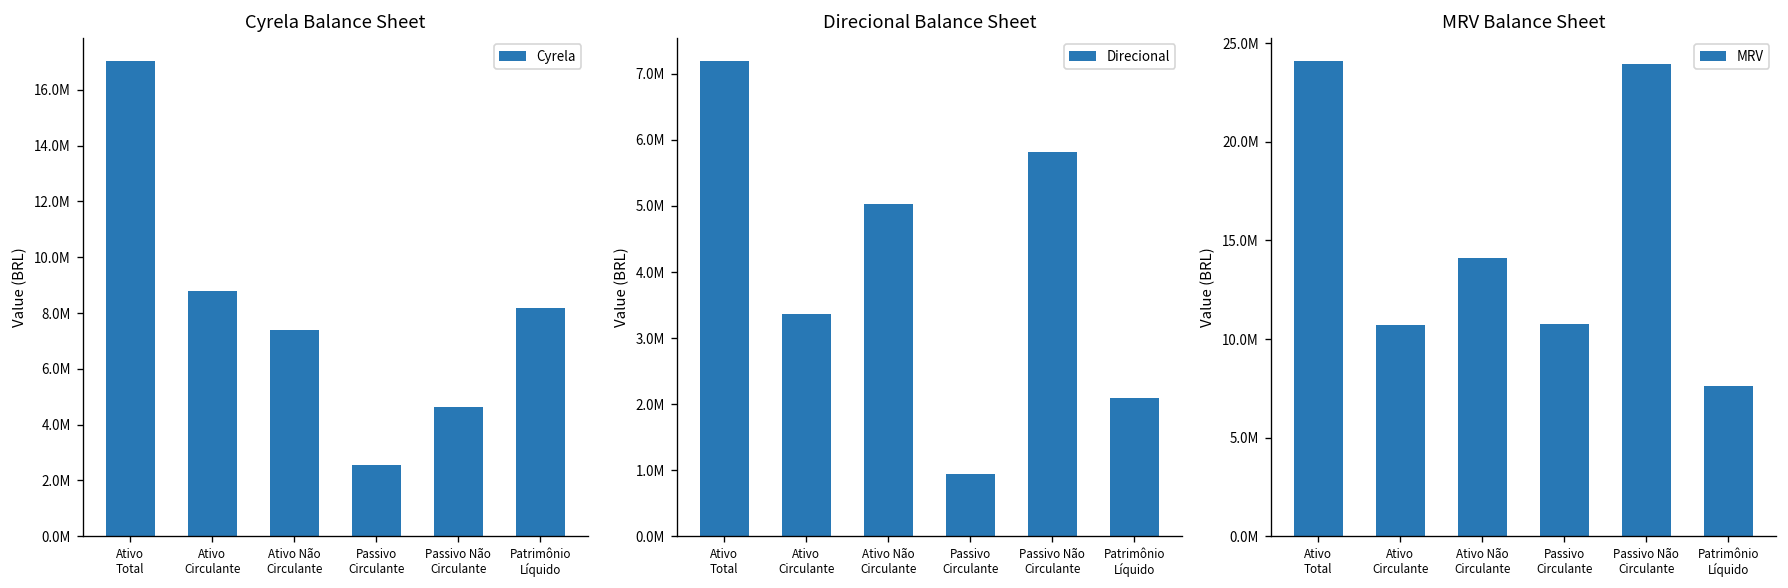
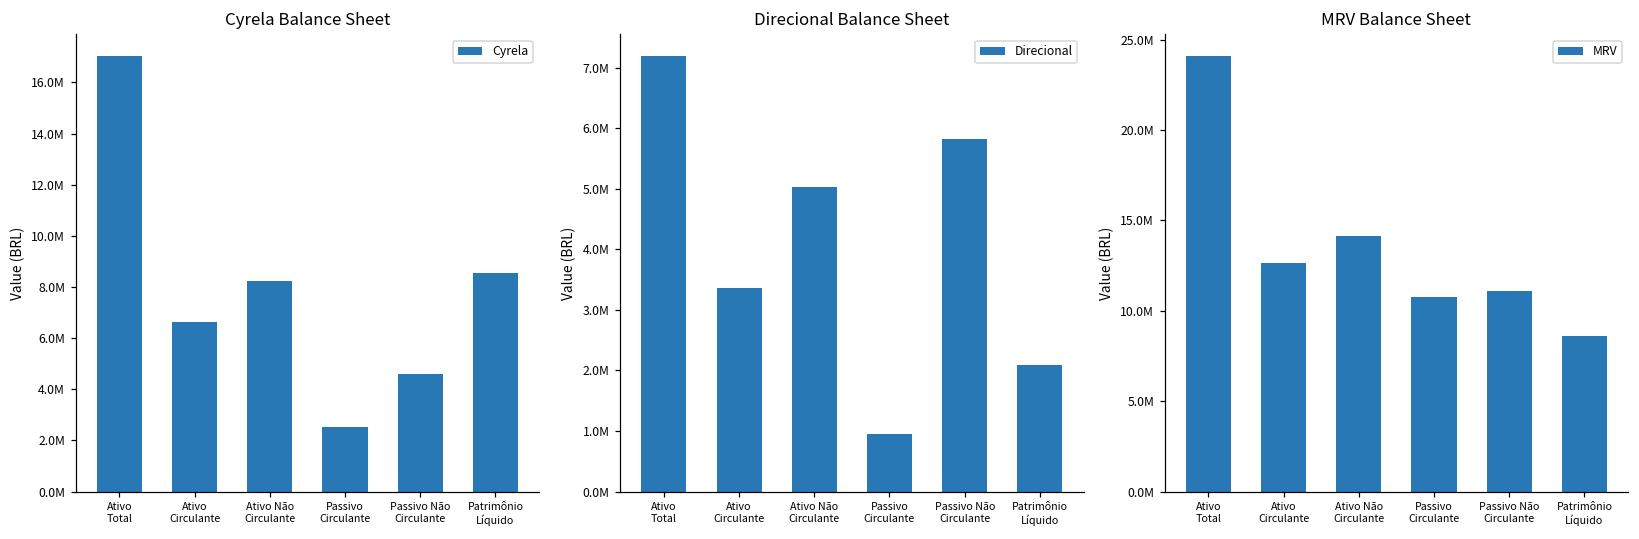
Cyrela Balance Sheet, Ativo Circulante: 8800000 -> 6600000
Cyrela Balance Sheet, Ativo Não Circulante: 7400000 -> 8200000
Cyrela Balance Sheet, Patrimônio Líquido: 8200000 -> 8500000
MRV Balance Sheet, Ativo Circulante: 10700000 -> 12700000
MRV Balance Sheet, Passivo Não Circulante: 24000000 -> 11100000
MRV Balance Sheet, Patrimônio Líquido: 7600000 -> 8600000
